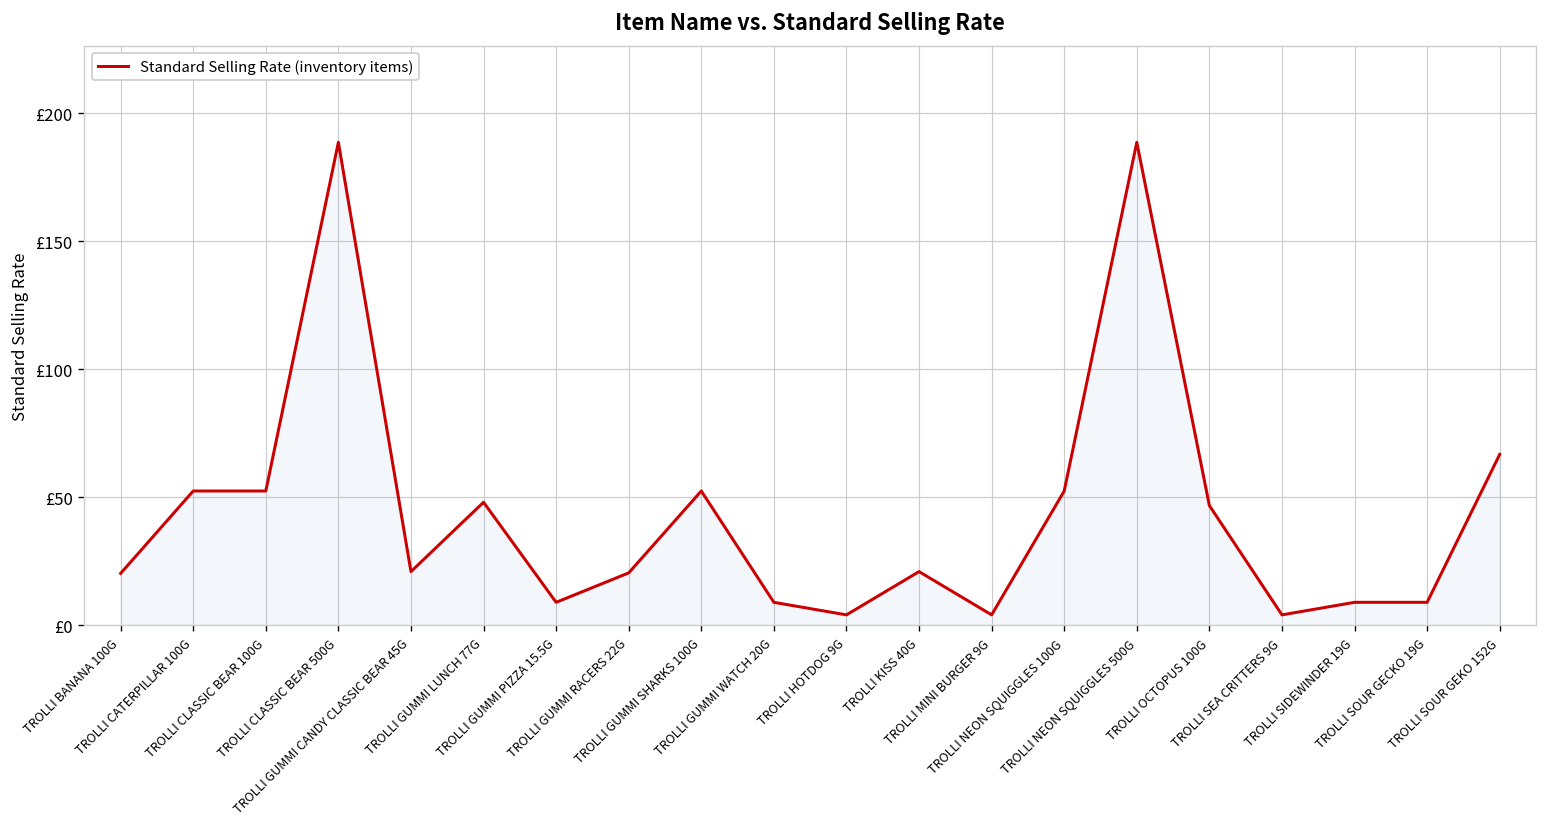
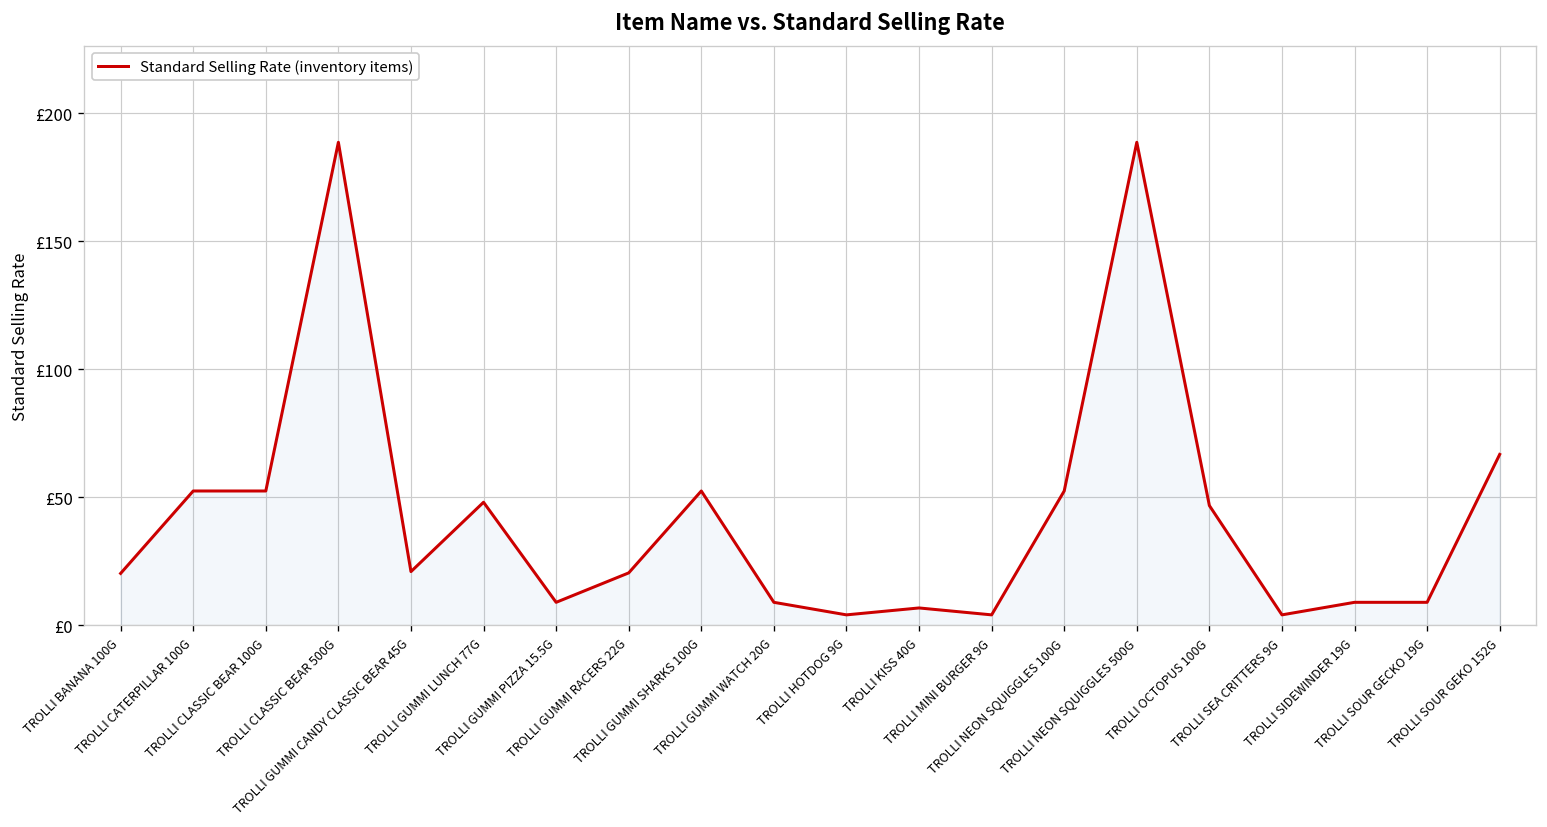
TROLLI KISS 40G: £21 -> £7
